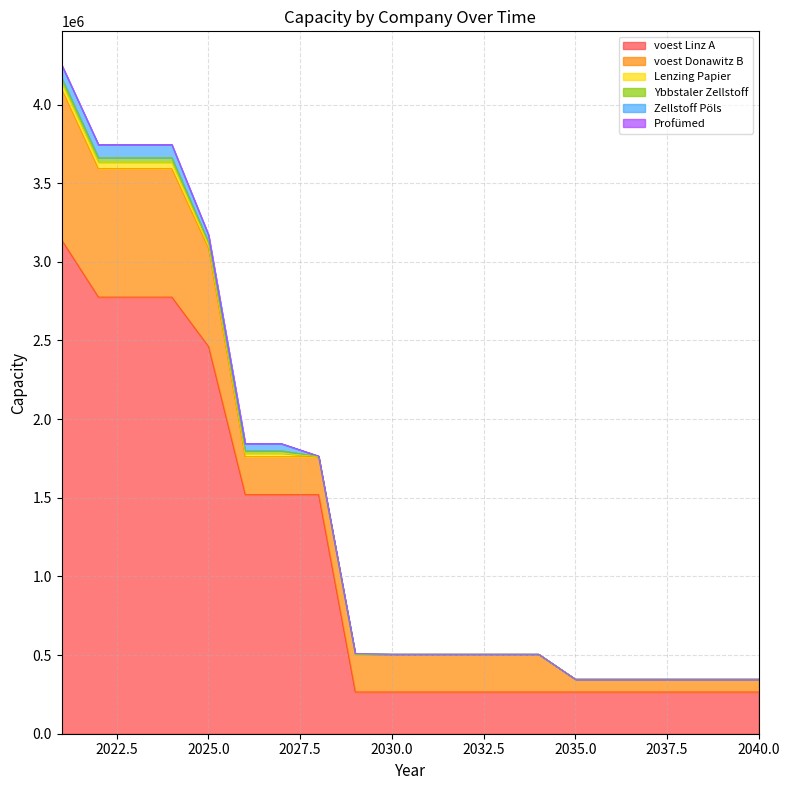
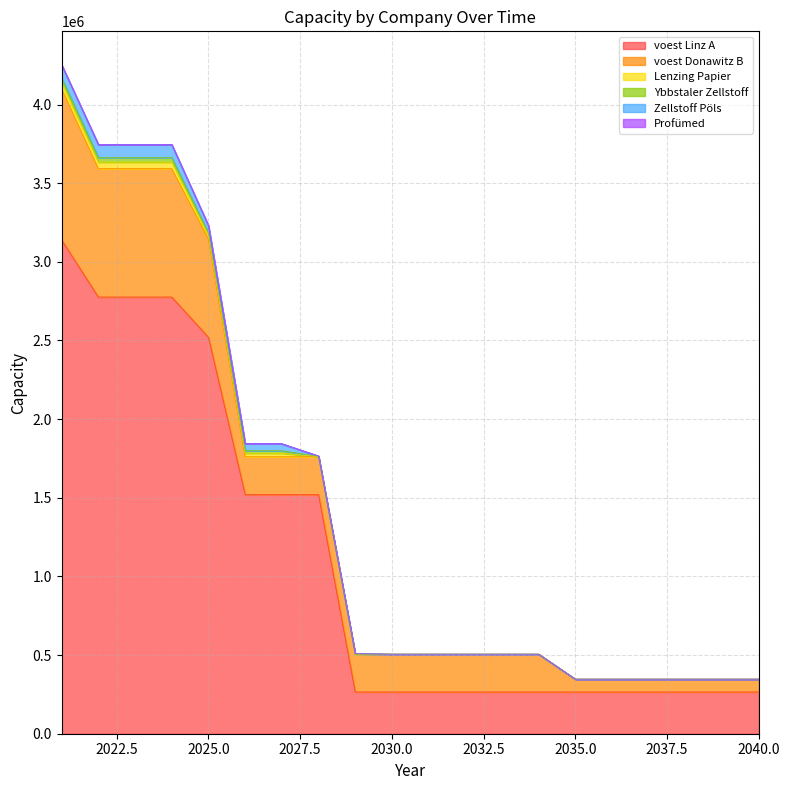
voest Linz A, 2025.0: 2460000 -> 2520000
